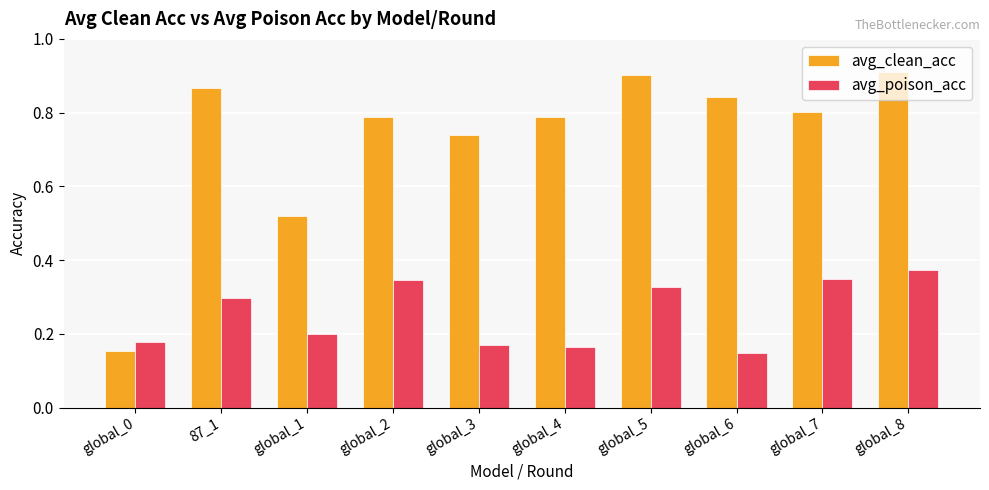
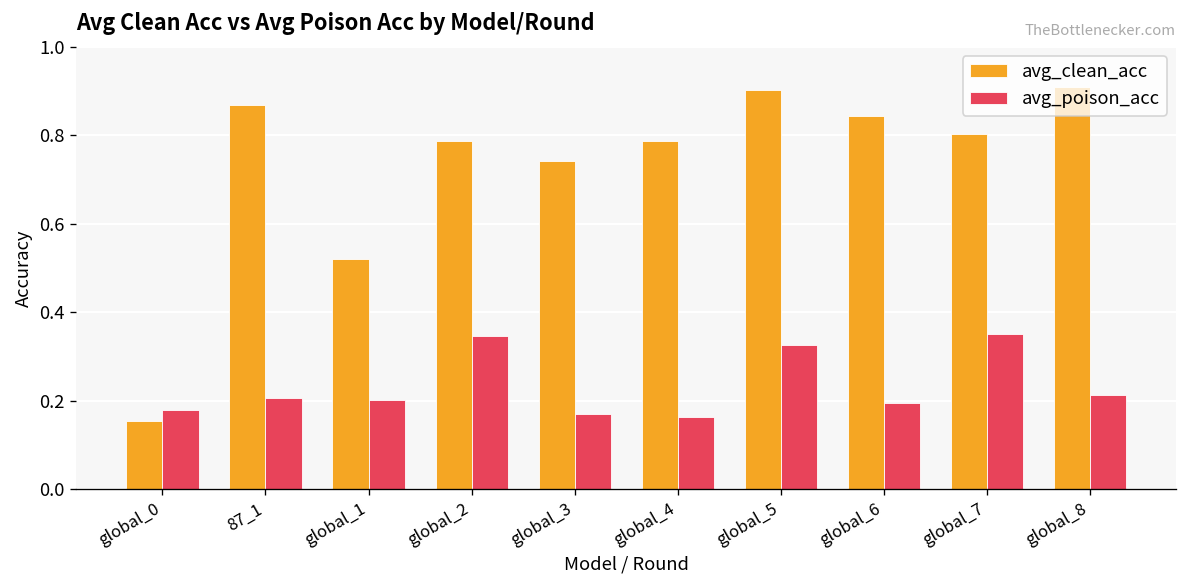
avg_poison_acc, 87_1: 0.30 -> 0.20
avg_poison_acc, global_6: 0.15 -> 0.20
avg_poison_acc, global_8: 0.37 -> 0.21
